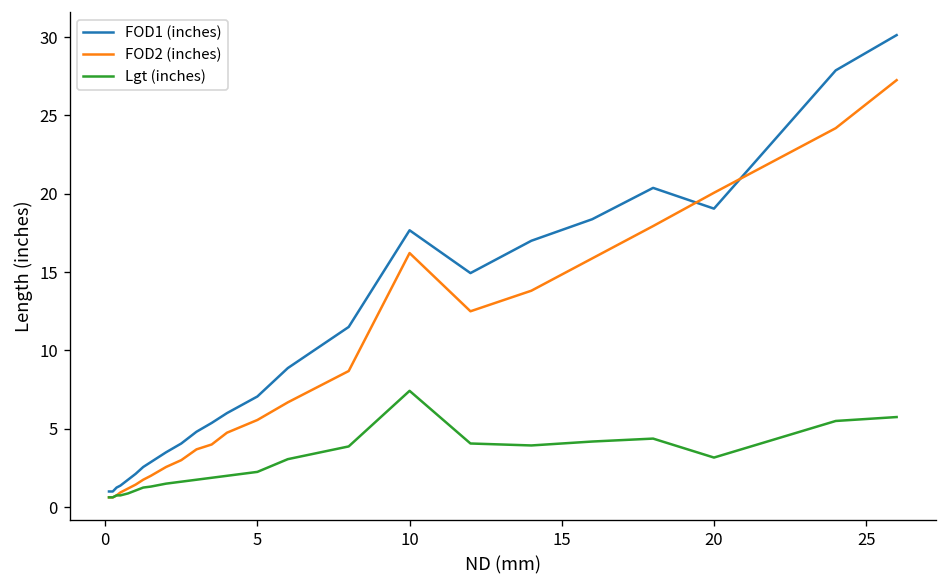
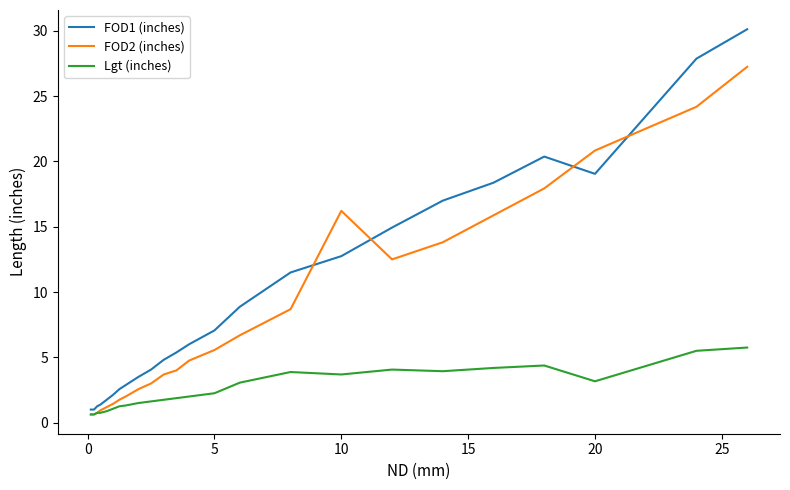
FOD1 (inches), 10: 17.7 -> 12.8
Lgt (inches), 10: 7.4 -> 3.7
FOD2 (inches), 20: 20.1 -> 20.8
